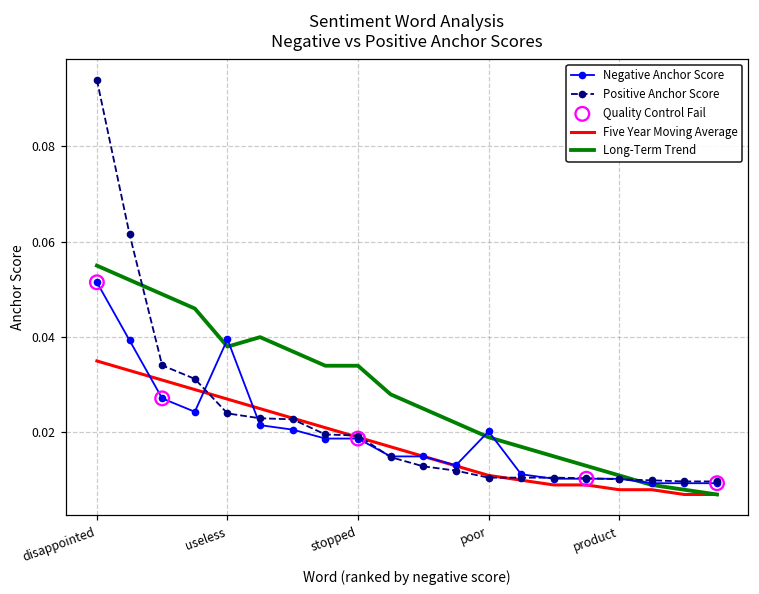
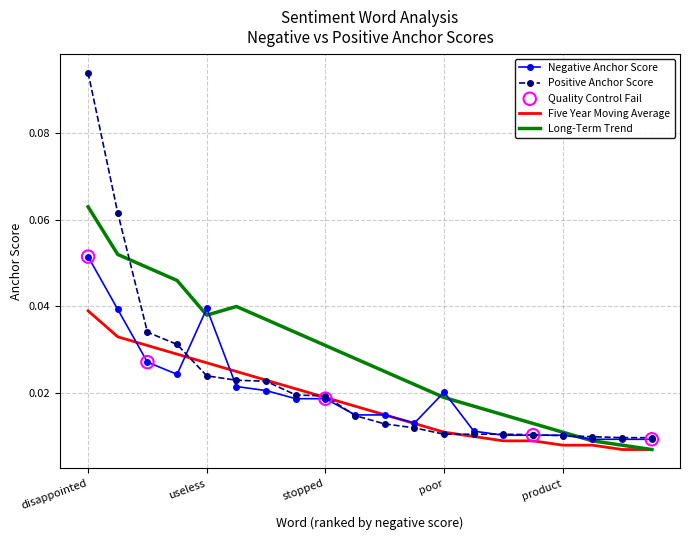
Five Year Moving Average, disappointed: 0.035 -> 0.039
Long-Term Trend, disappointed: 0.055 -> 0.063
Long-Term Trend, stopped: 0.034 -> 0.031
